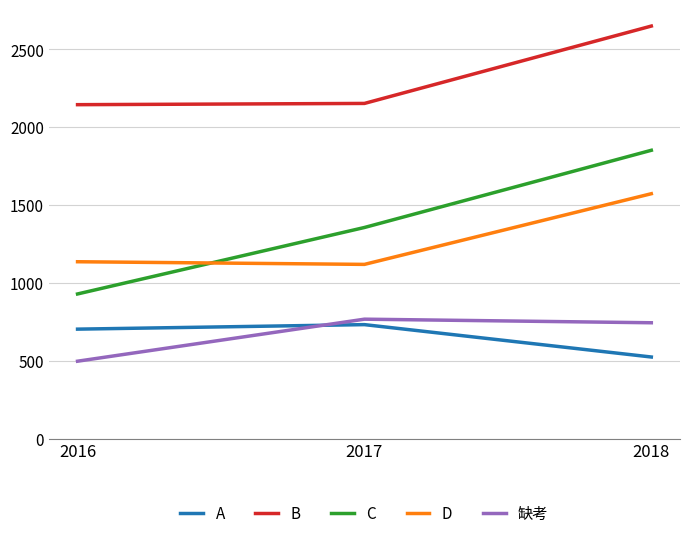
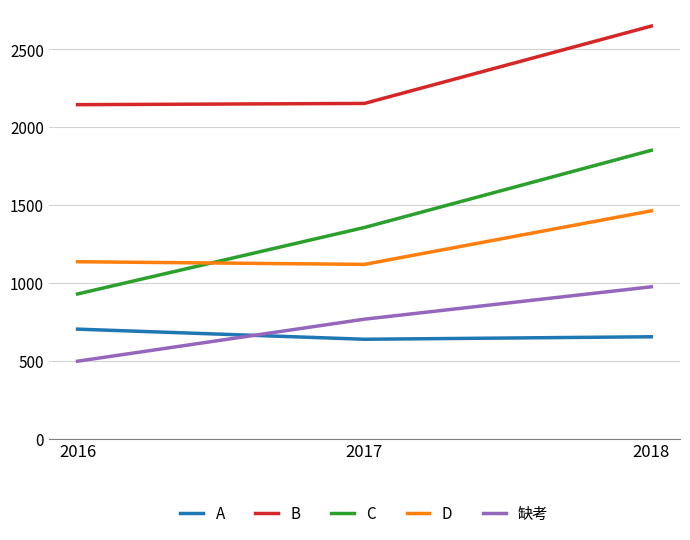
A, 2017: 730 -> 640
A, 2018: 520 -> 650
D, 2018: 1570 -> 1460
缺考, 2018: 740 -> 980
